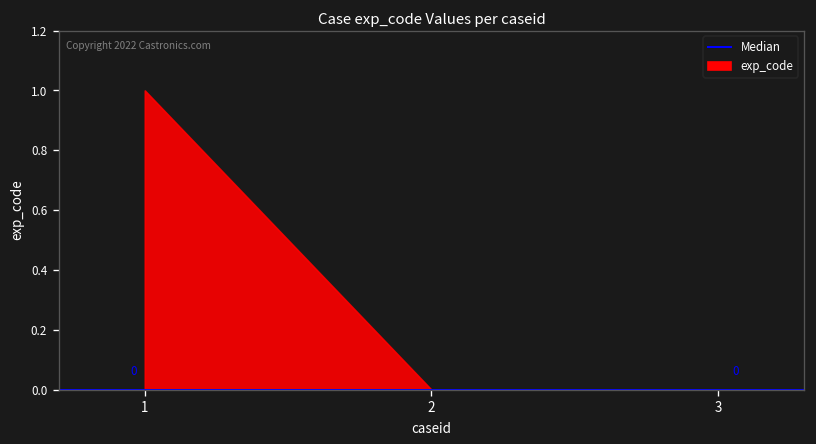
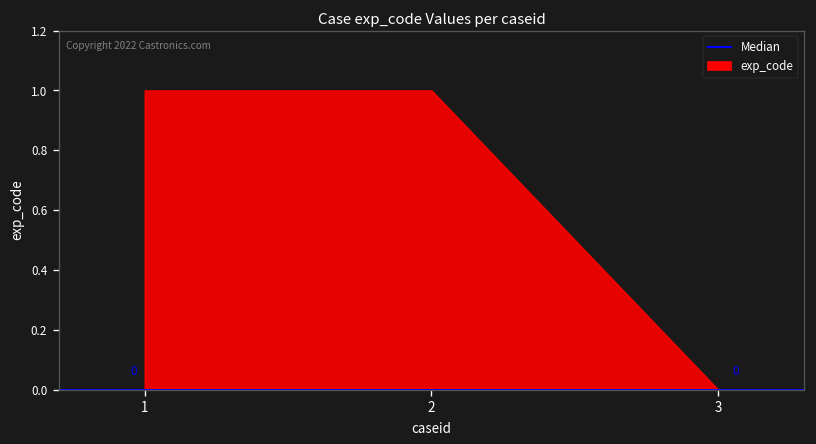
2: 0 -> 1
